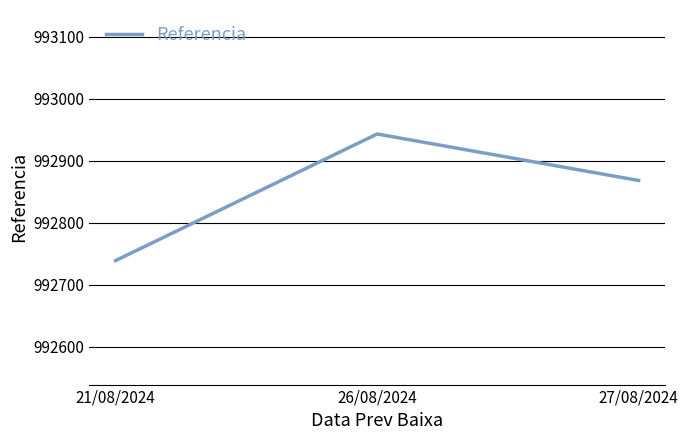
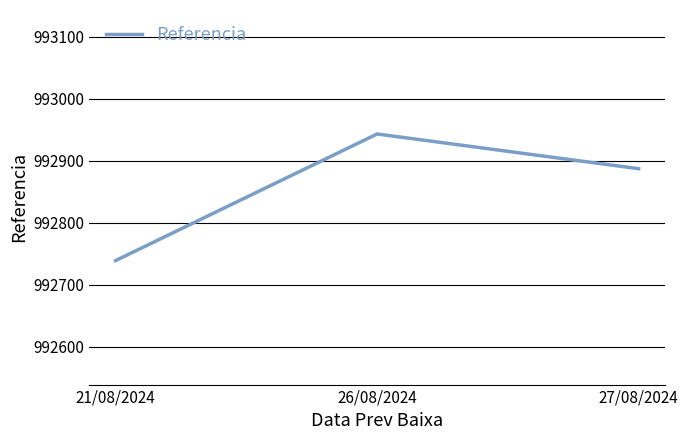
27/08/2024: 992870 -> 992890
